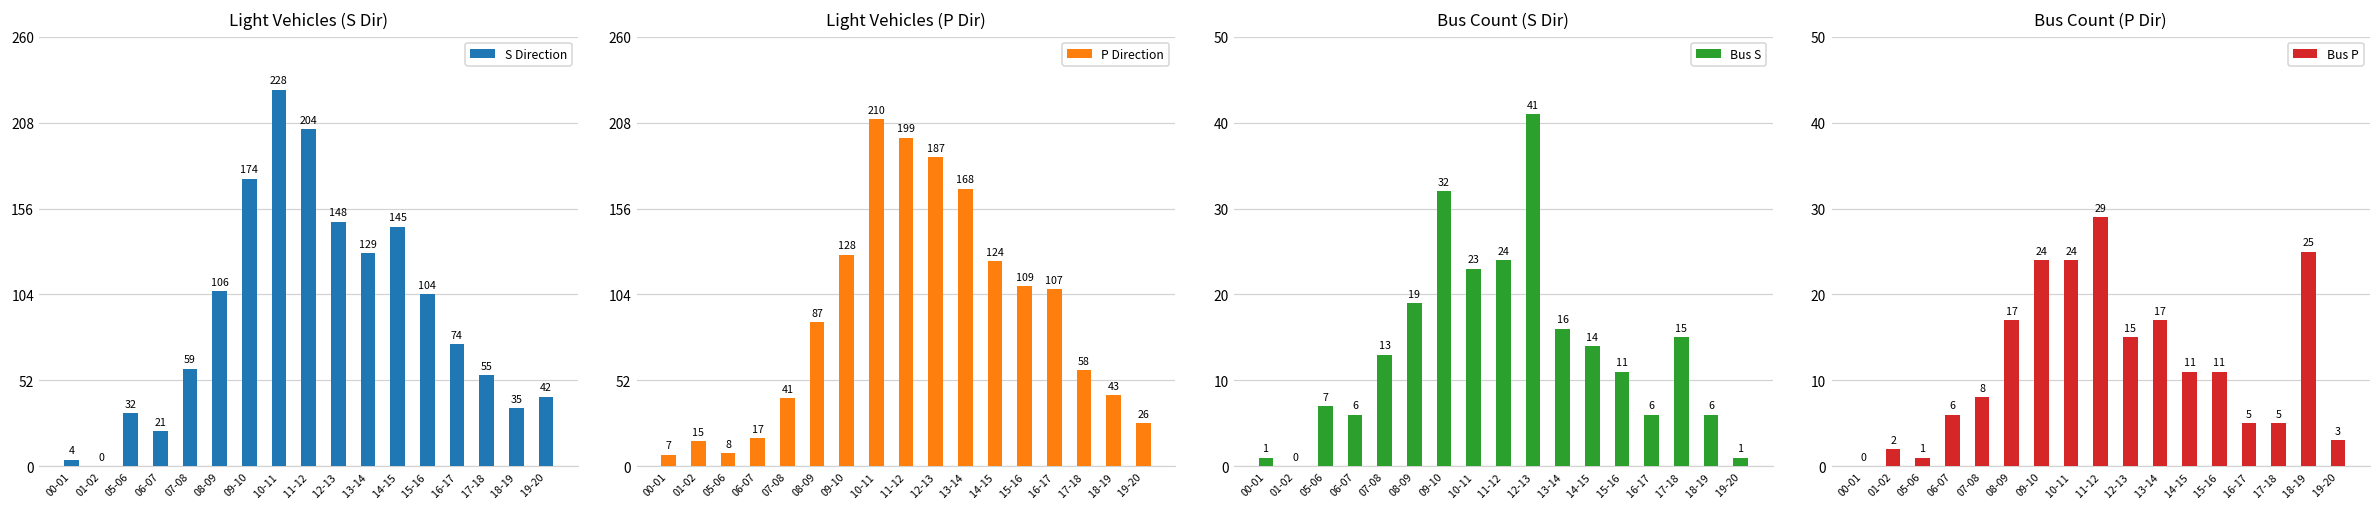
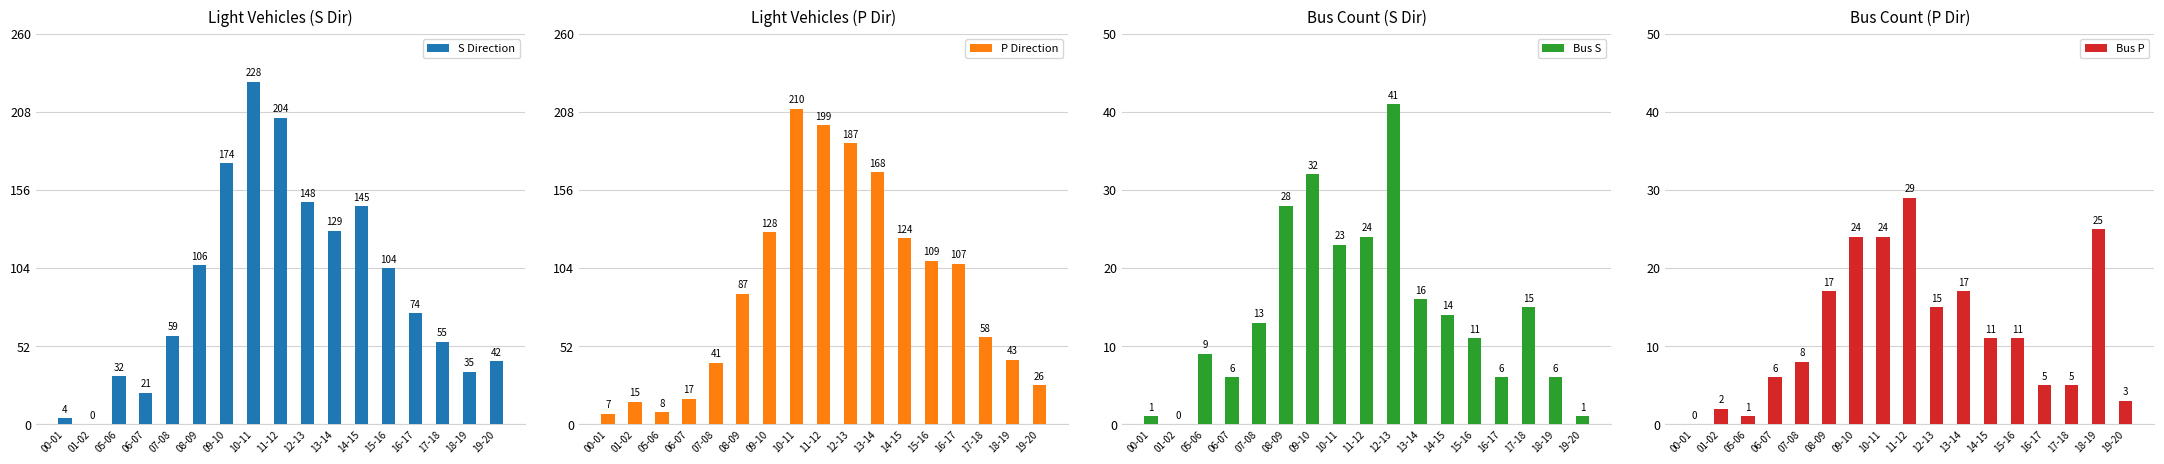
Bus Count (S Dir), 05-06: 7 -> 9
Bus Count (S Dir), 08-09: 19 -> 28
